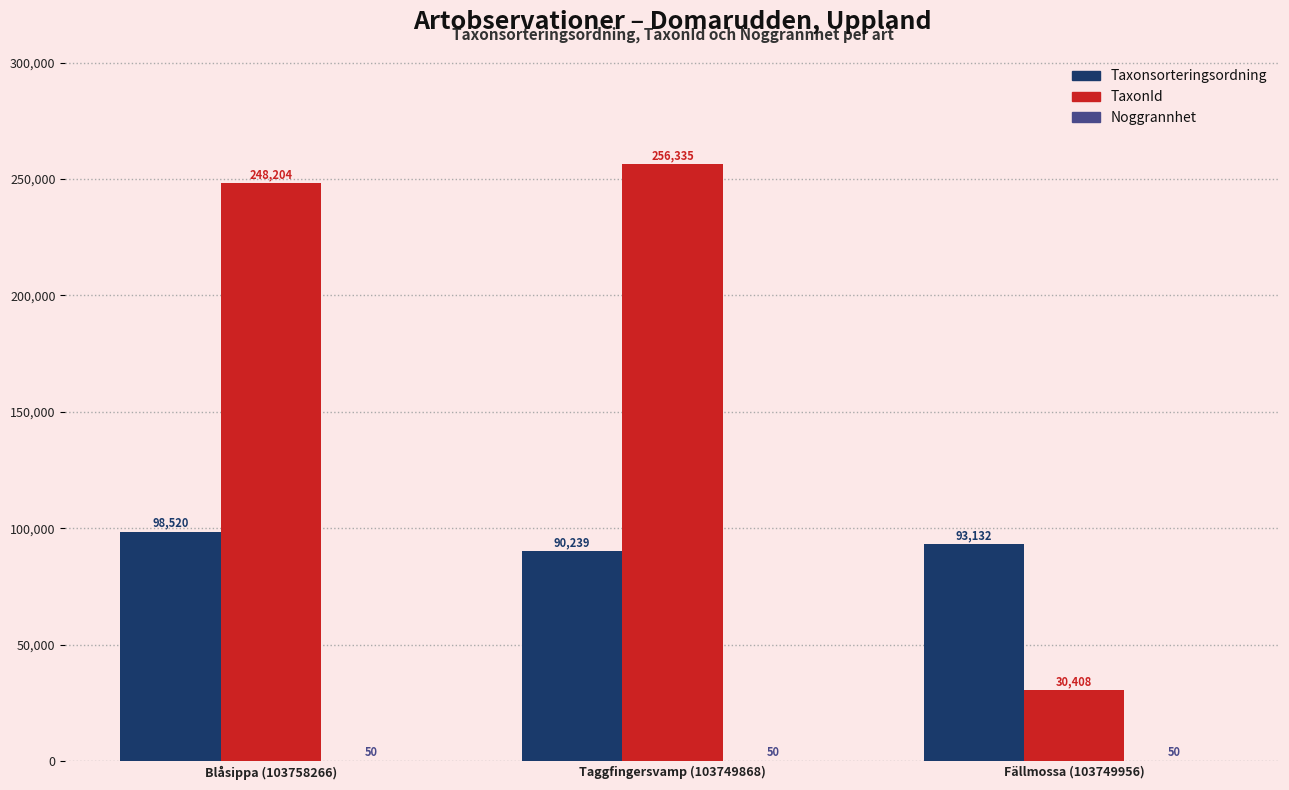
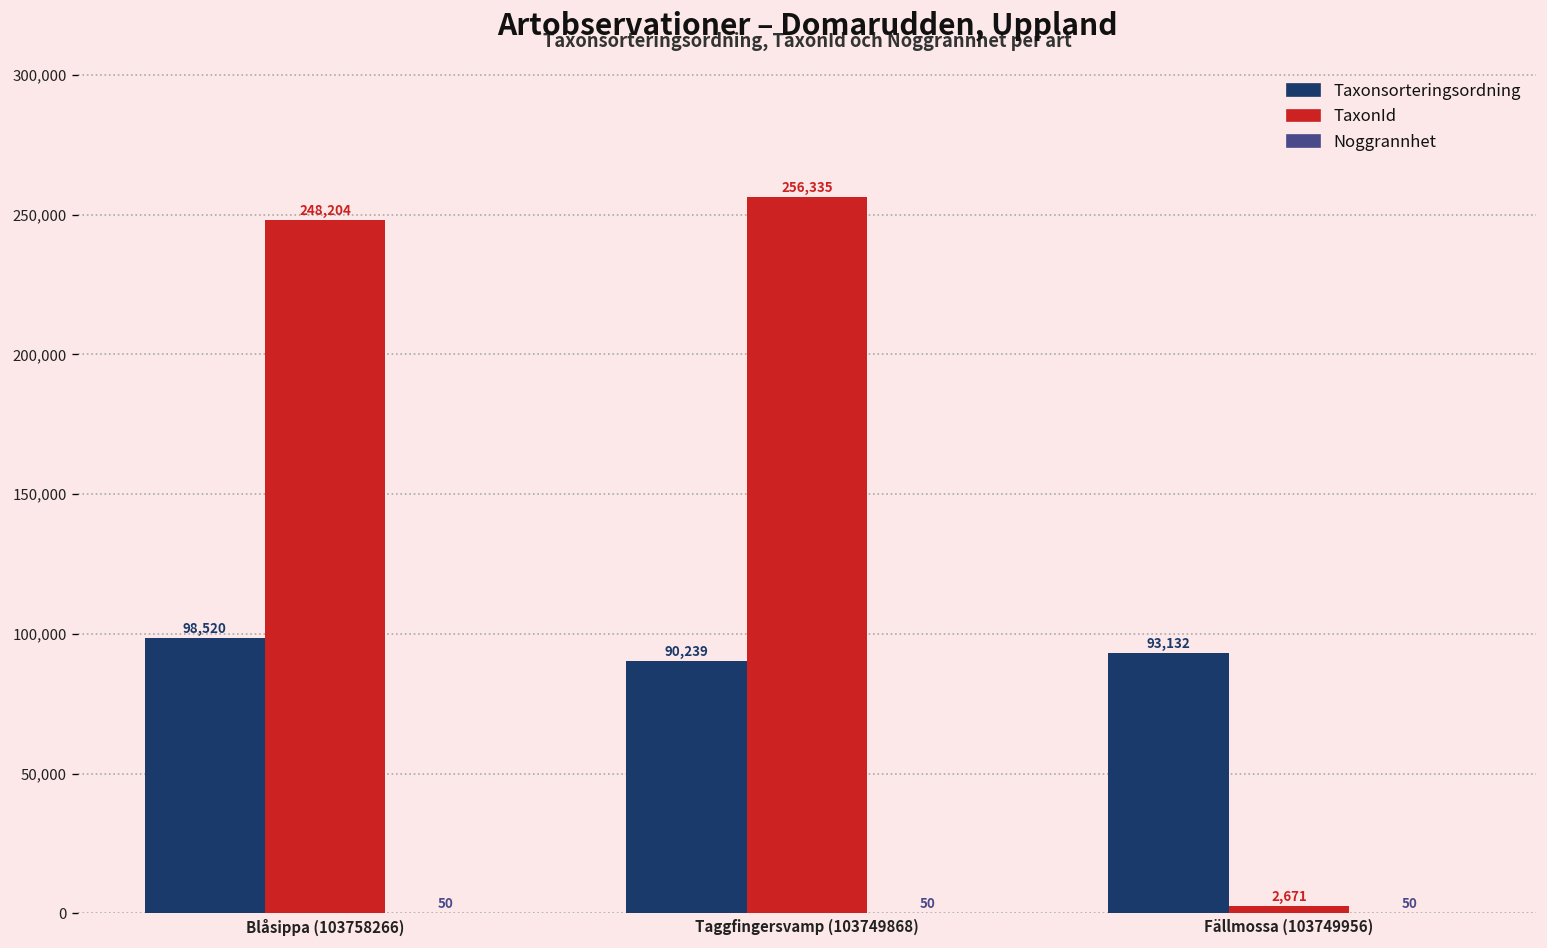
TaxonId, Fällmossa (103749956): 30,408 -> 2,671
